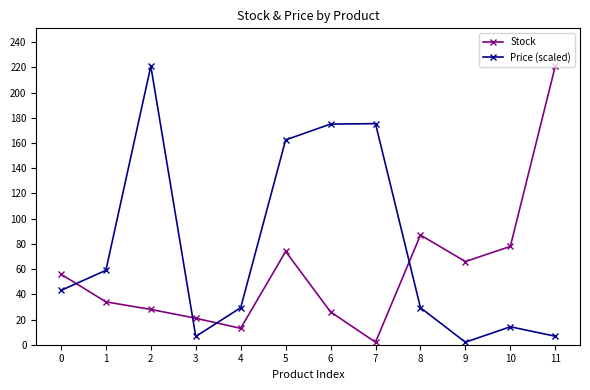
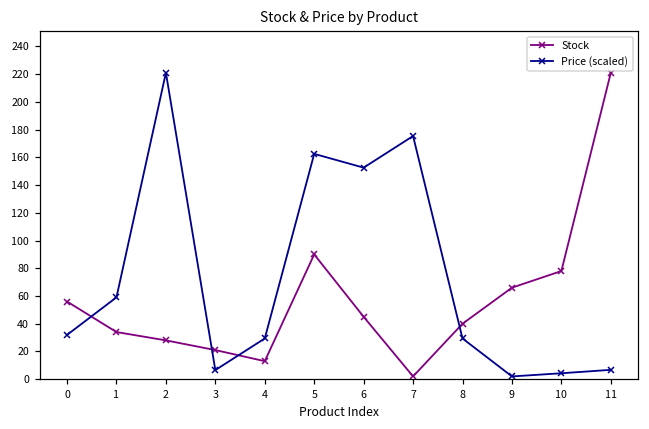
Price (scaled), 0: 43 -> 32
Stock, 5: 74 -> 90
Stock, 6: 26 -> 45
Price (scaled), 6: 175 -> 153
Stock, 8: 87 -> 40
Price (scaled), 10: 14 -> 4
